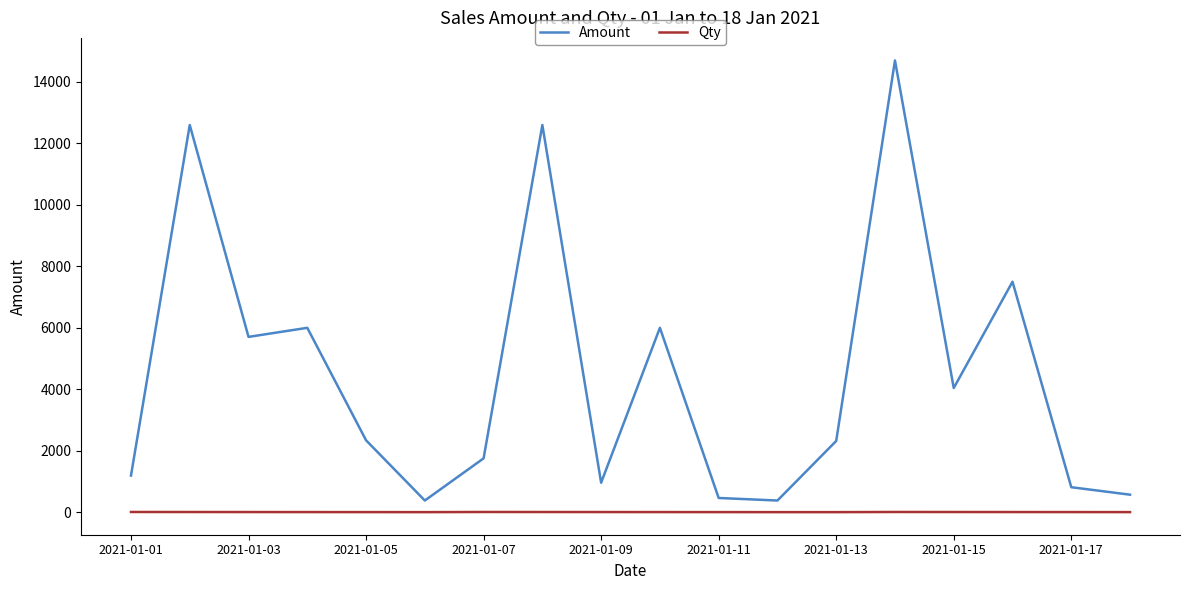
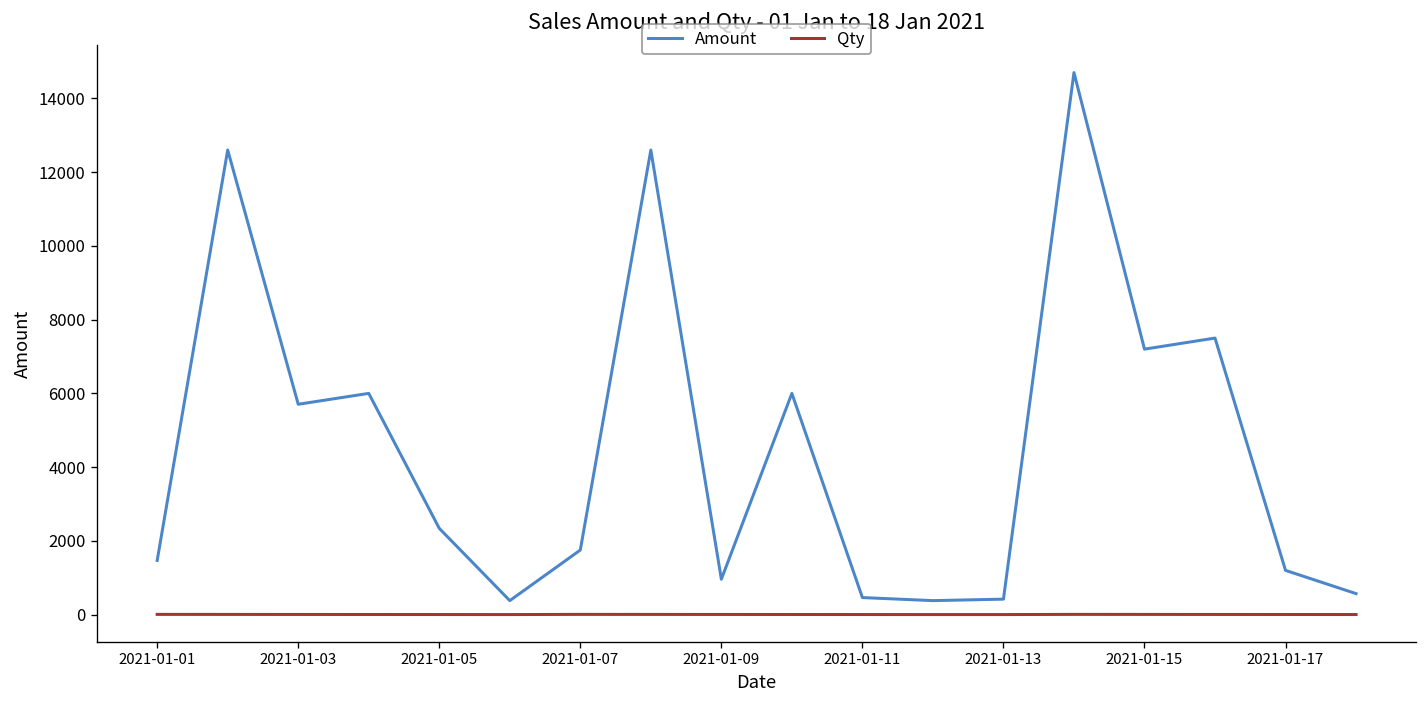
Amount, 2021-01-01: 1200 -> 1500
Amount, 2021-01-13: 2300 -> 400
Amount, 2021-01-15: 4000 -> 7200
Amount, 2021-01-17: 800 -> 1200
